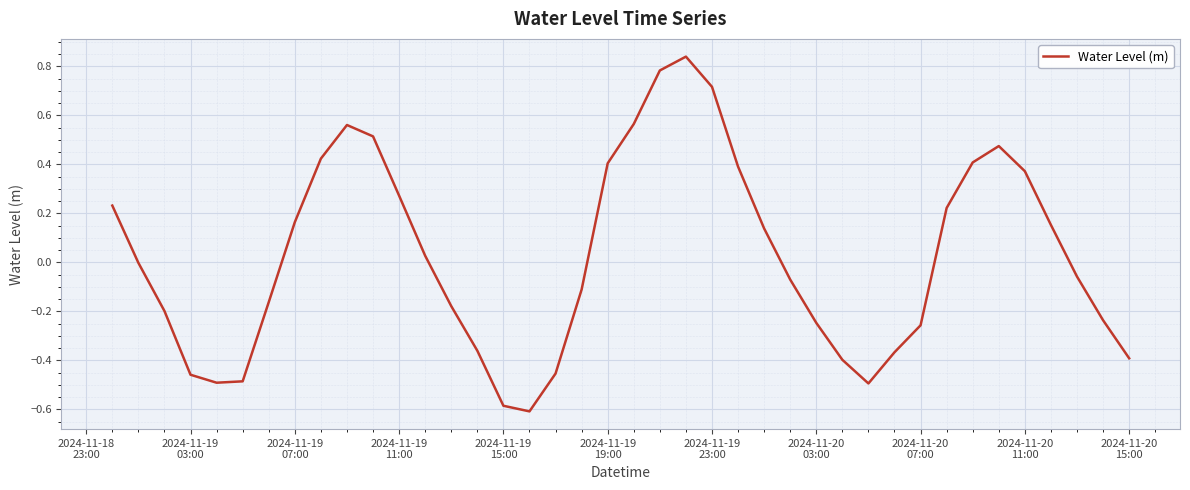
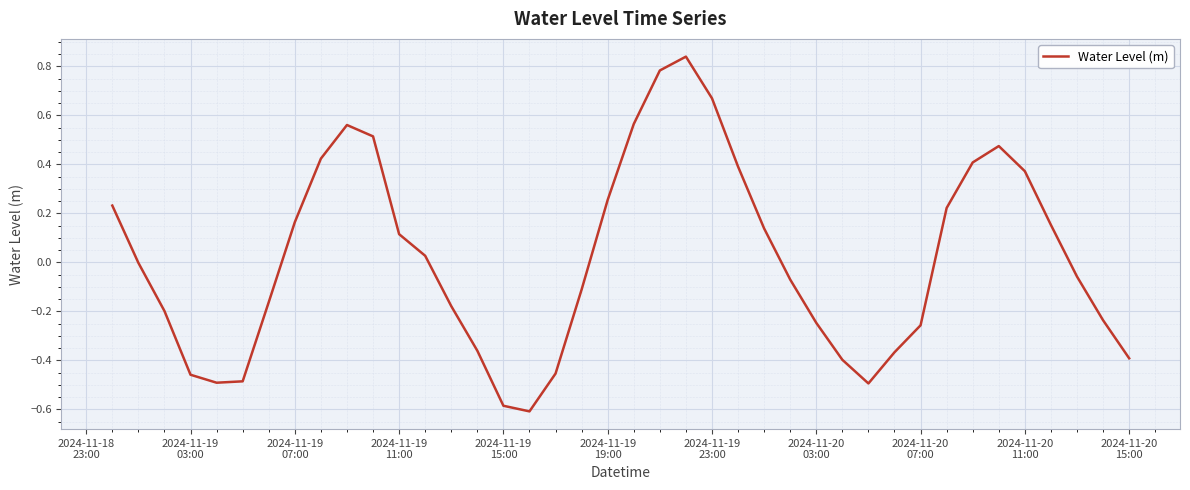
2024-11-19 11:00: 0.27 -> 0.12
2024-11-19 19:00: 0.40 -> 0.25
2024-11-19 23:00: 0.72 -> 0.67
